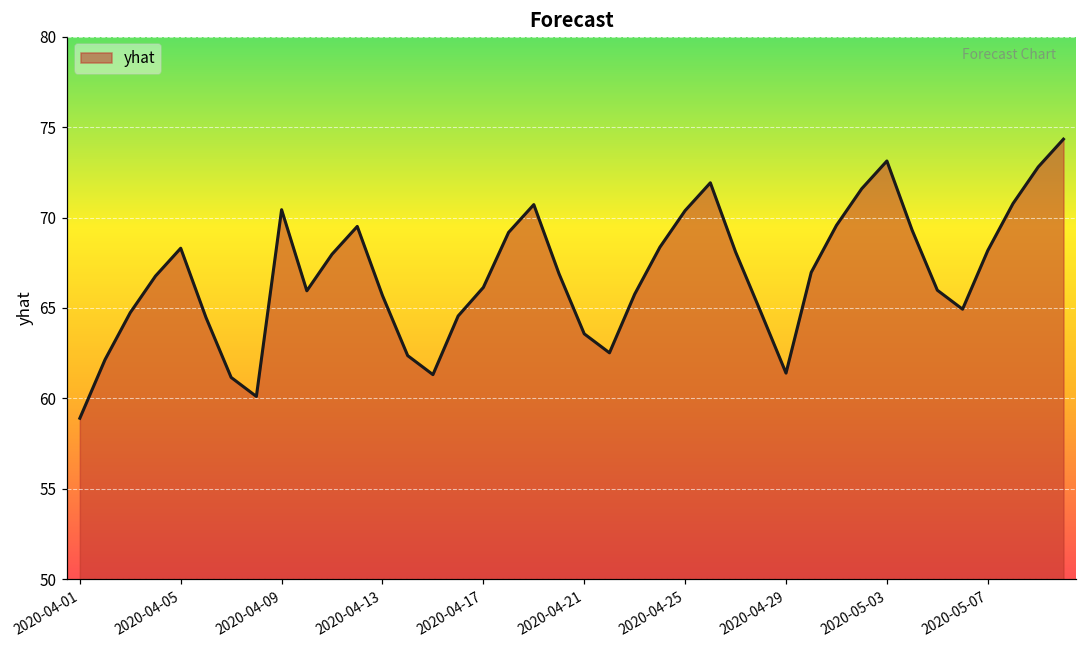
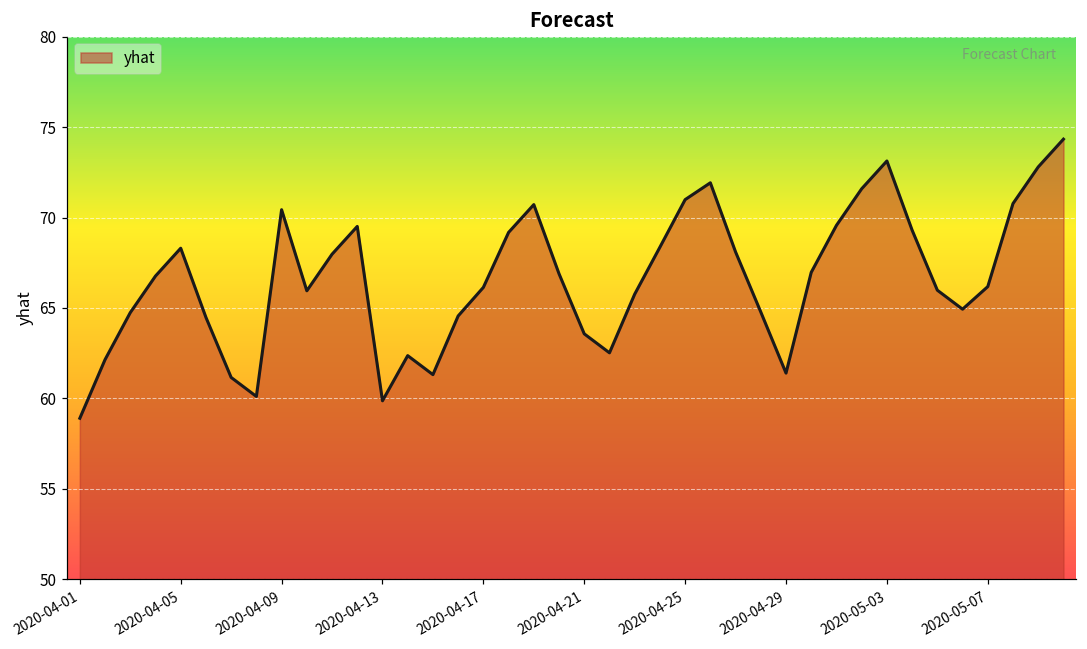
2020-04-13: 65.7 -> 59.9
2020-04-25: 70.4 -> 71.0
2020-05-07: 68.2 -> 66.2
